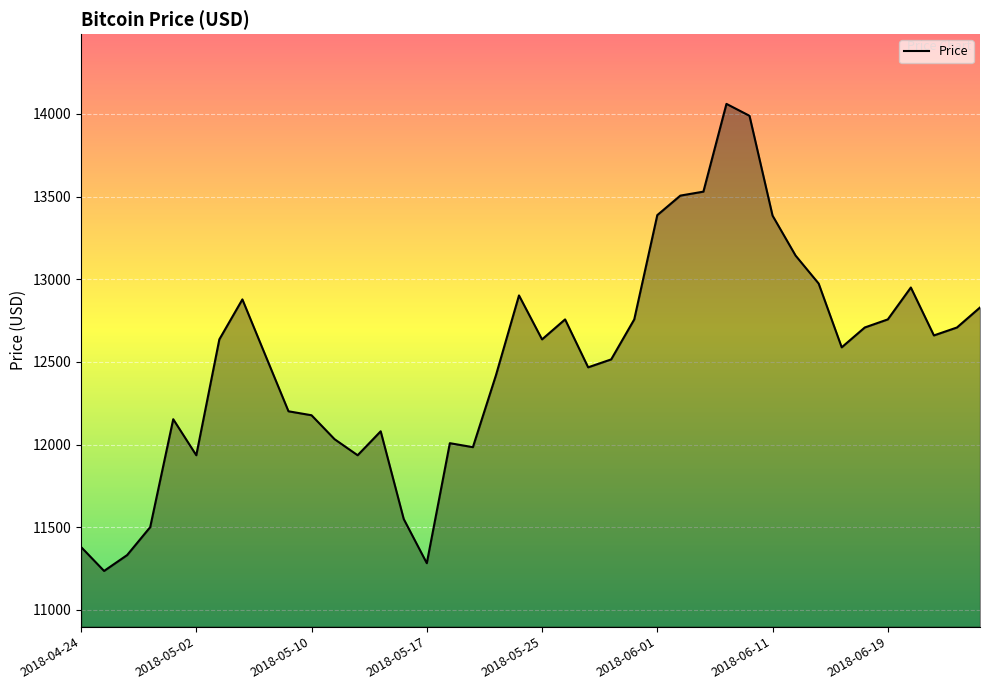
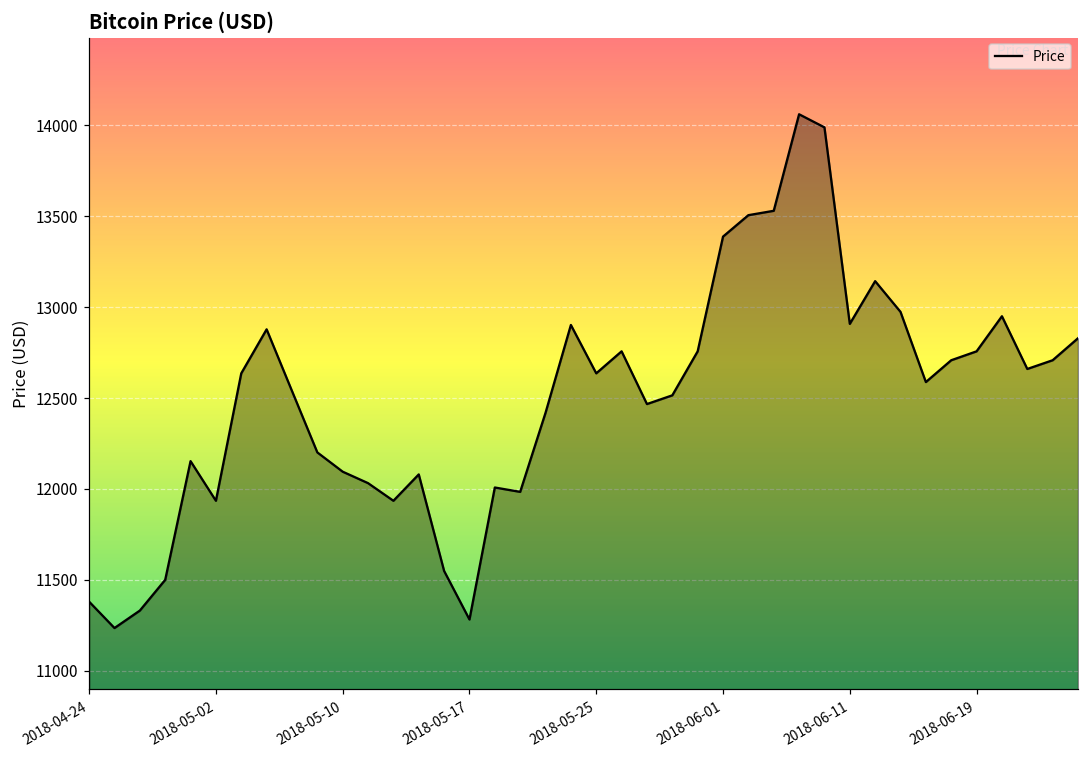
2018-05-10: 12180 -> 12100
2018-06-11: 13390 -> 12910
